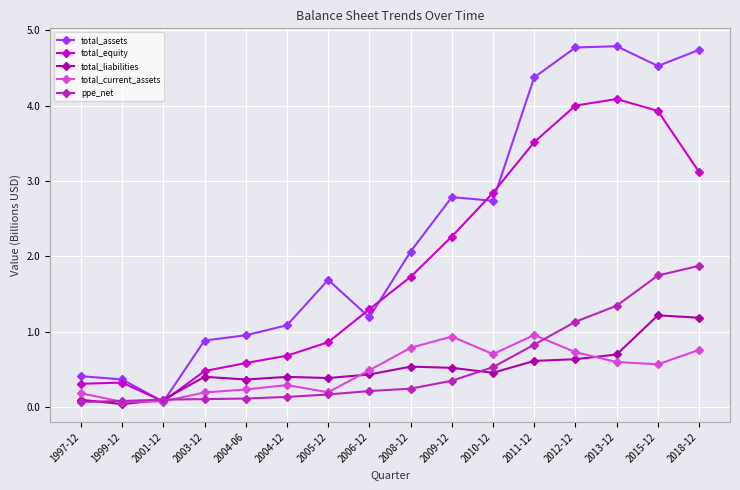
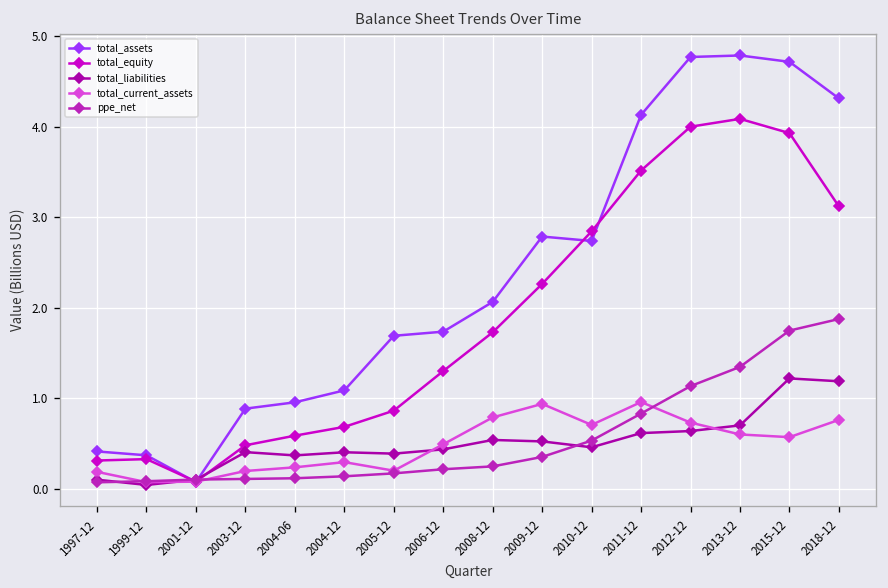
total_assets, 2006-12: 1.2 -> 1.7
total_assets, 2011-12: 4.4 -> 4.1
total_assets, 2015-12: 4.5 -> 4.7
total_assets, 2018-12: 4.7 -> 4.3
